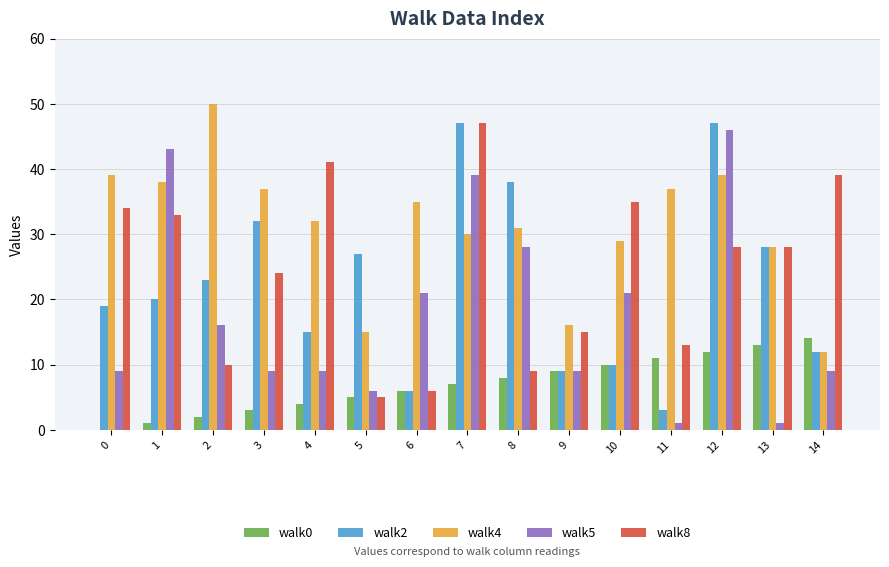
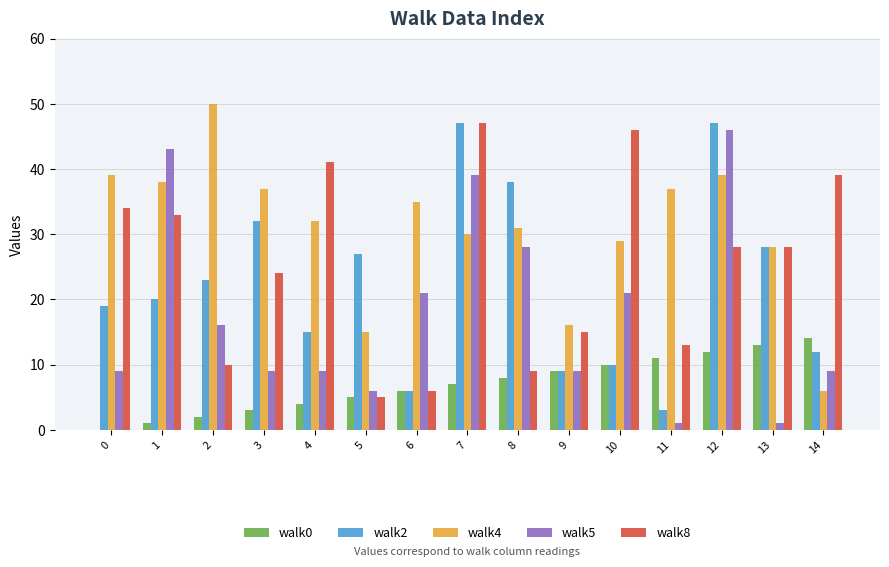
walk8, 10: 35 -> 46
walk4, 14: 12 -> 6
